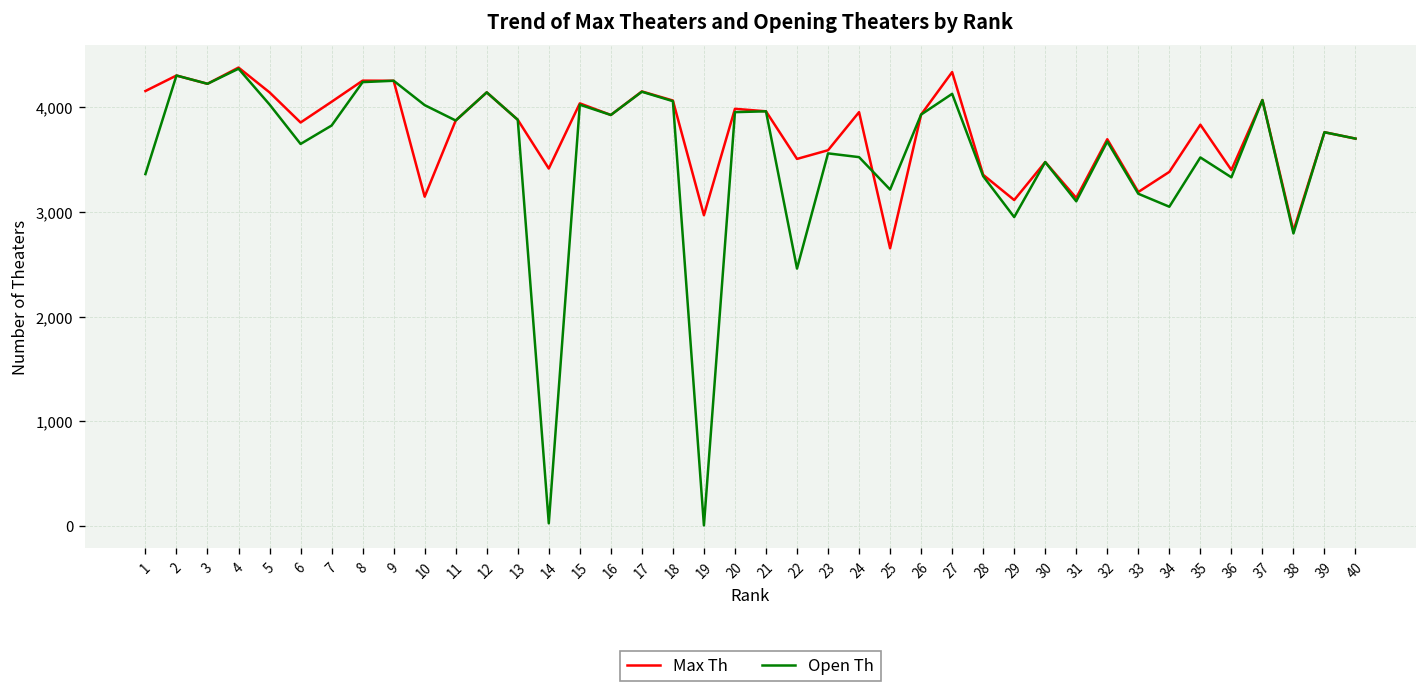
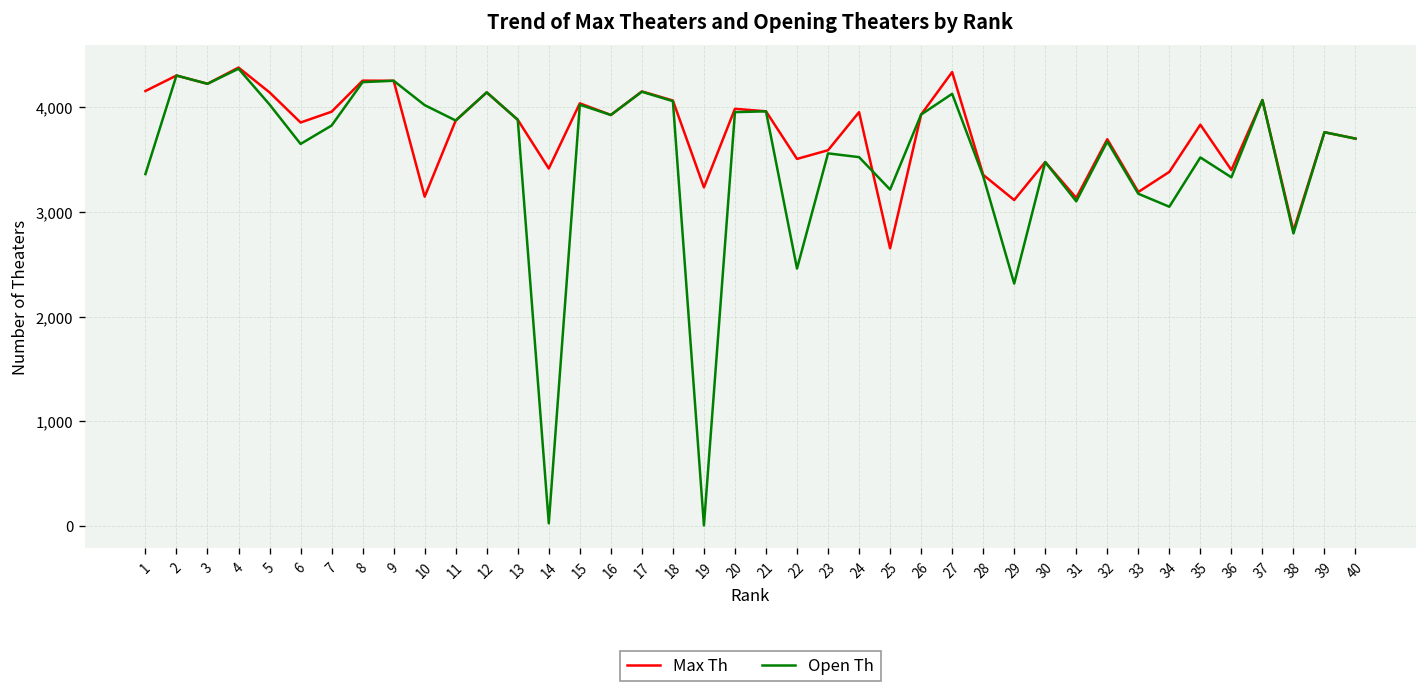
Max Th, 7: 4,100 -> 4,000
Max Th, 19: 3,000 -> 3,200
Open Th, 29: 3,000 -> 2,300
